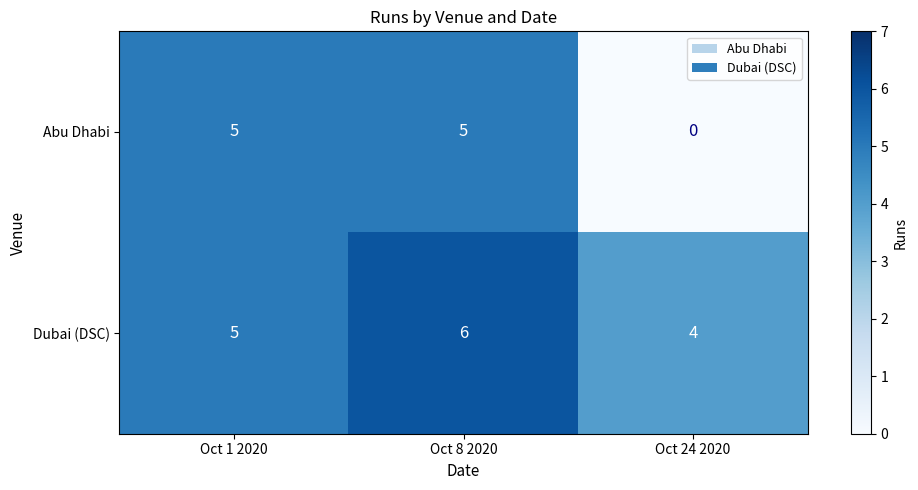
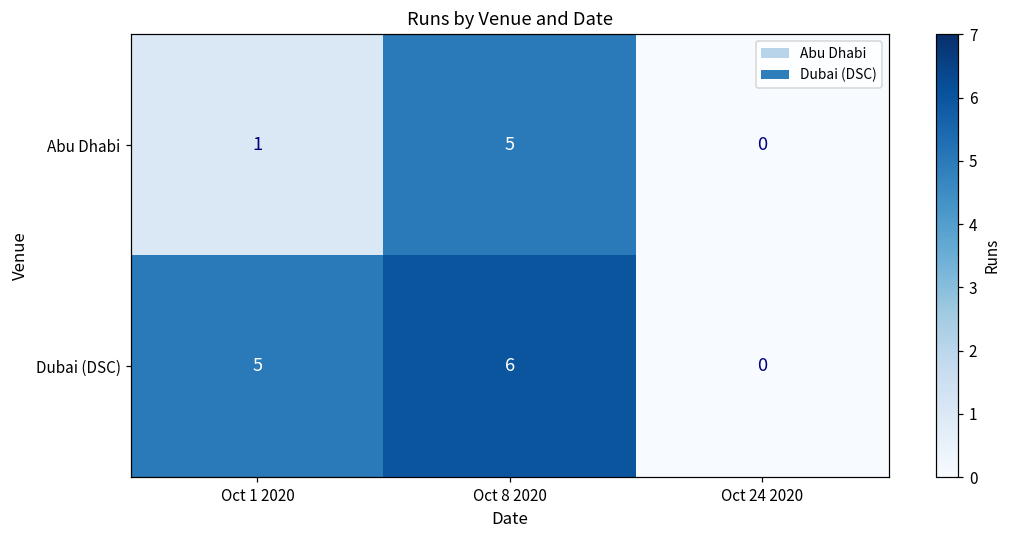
Abu Dhabi, Oct 1 2020: 5 -> 1
Dubai (DSC), Oct 24 2020: 4 -> 0
